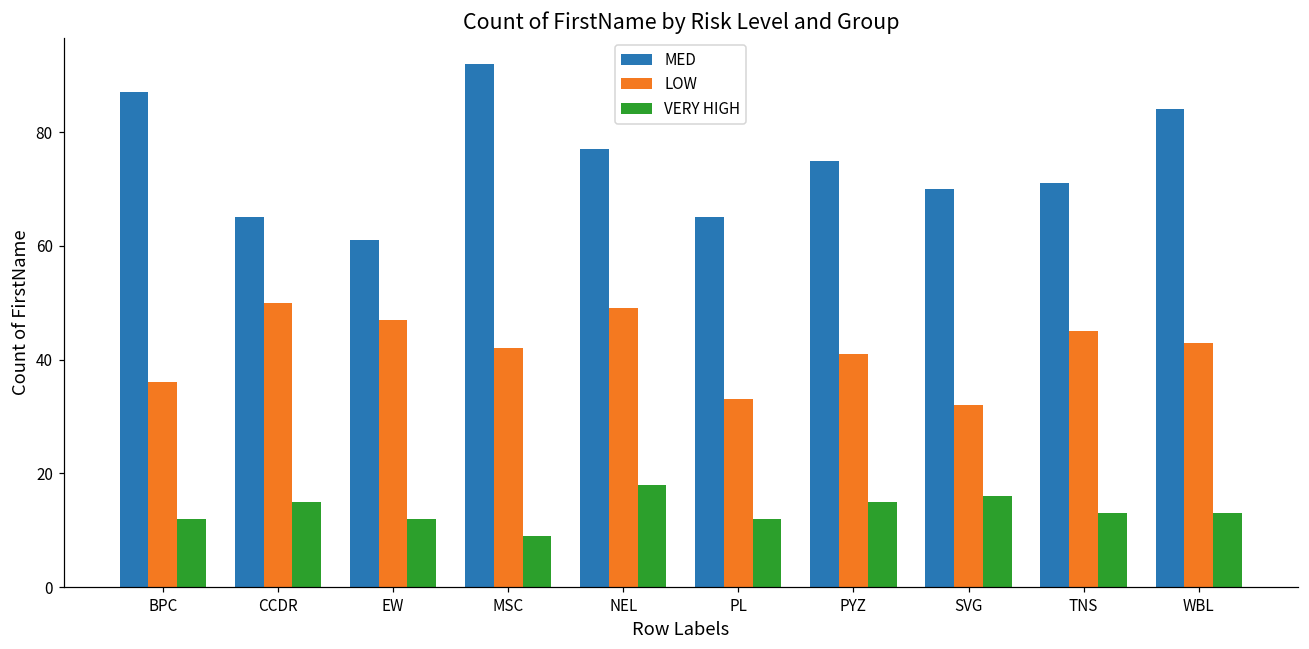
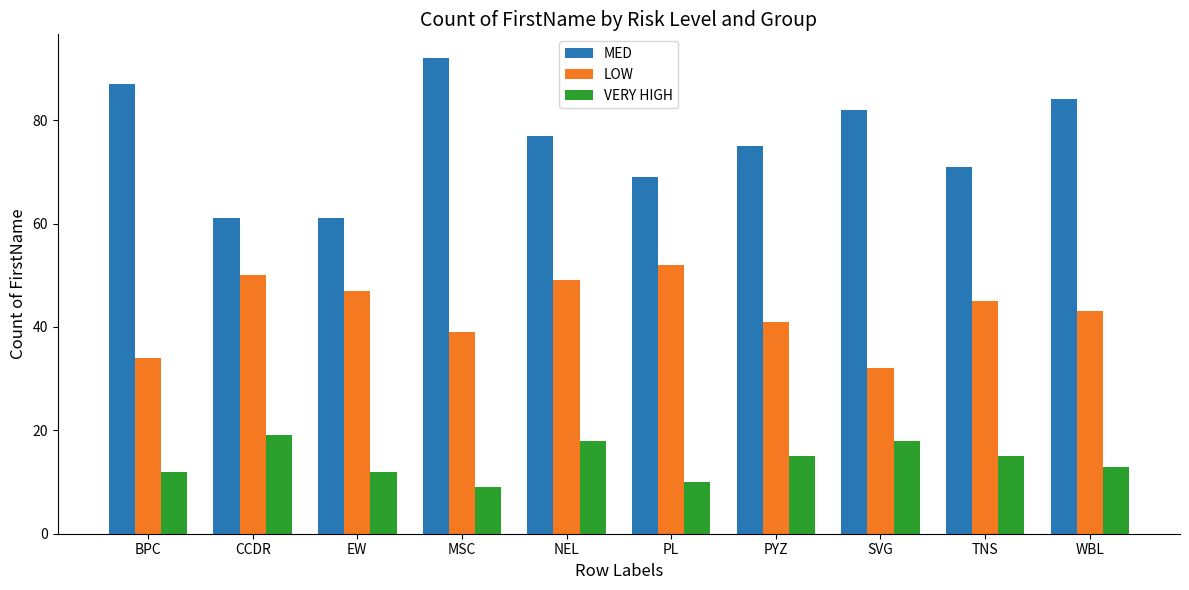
LOW, BPC: 36 -> 34
MED, CCDR: 65 -> 61
VERY HIGH, CCDR: 15 -> 19
LOW, MSC: 42 -> 39
MED, PL: 65 -> 69
LOW, PL: 33 -> 52
VERY HIGH, PL: 12 -> 10
MED, SVG: 70 -> 82
VERY HIGH, SVG: 16 -> 18
VERY HIGH, TNS: 13 -> 15
